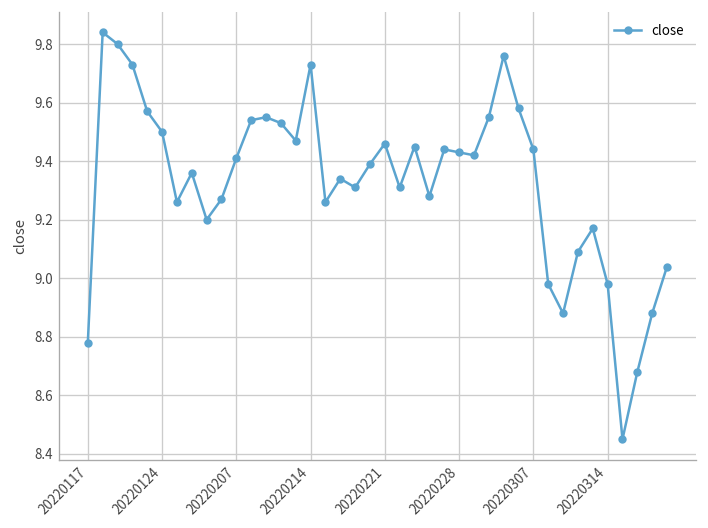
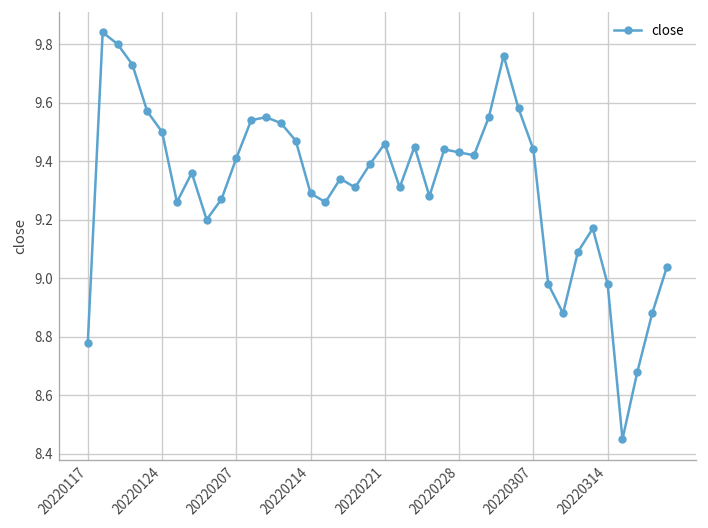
20220214: 9.73 -> 9.29
